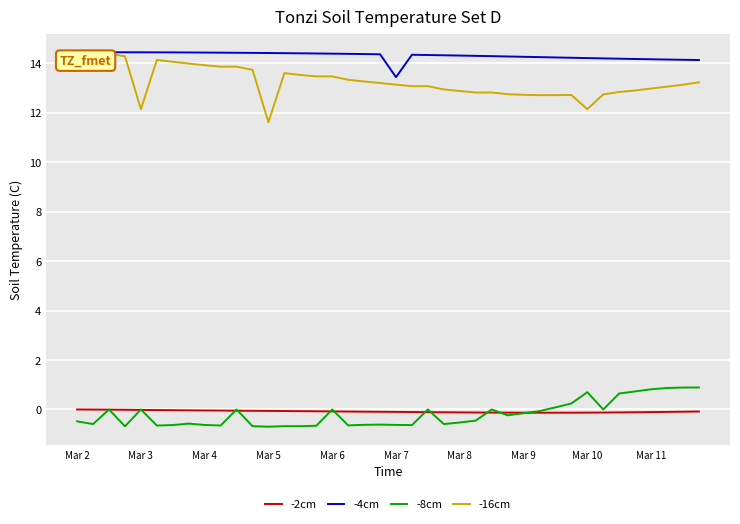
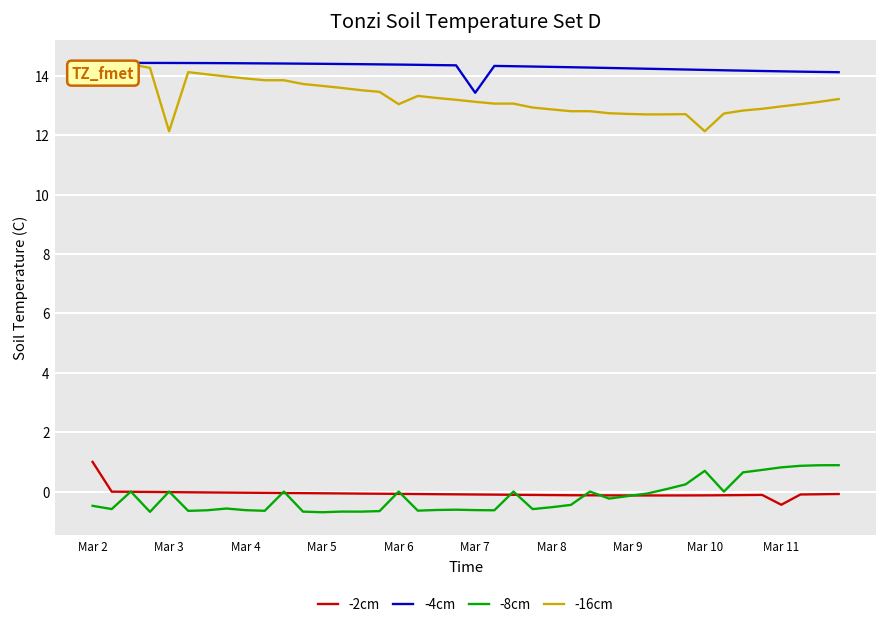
-2cm, Mar 2: 0 -> 1
-16cm, Mar 5: 11.6 -> 13.7
-16cm, Mar 6: 13.5 -> 13.1
-2cm, Mar 11: -0.1 -> -0.4
